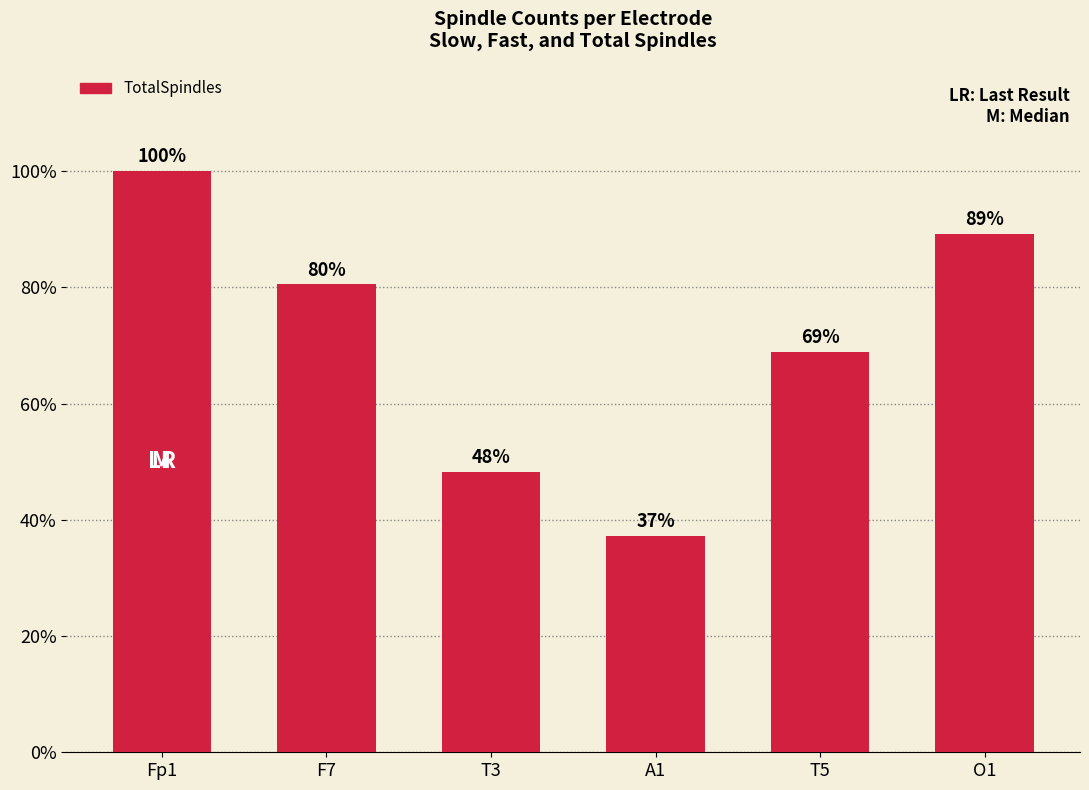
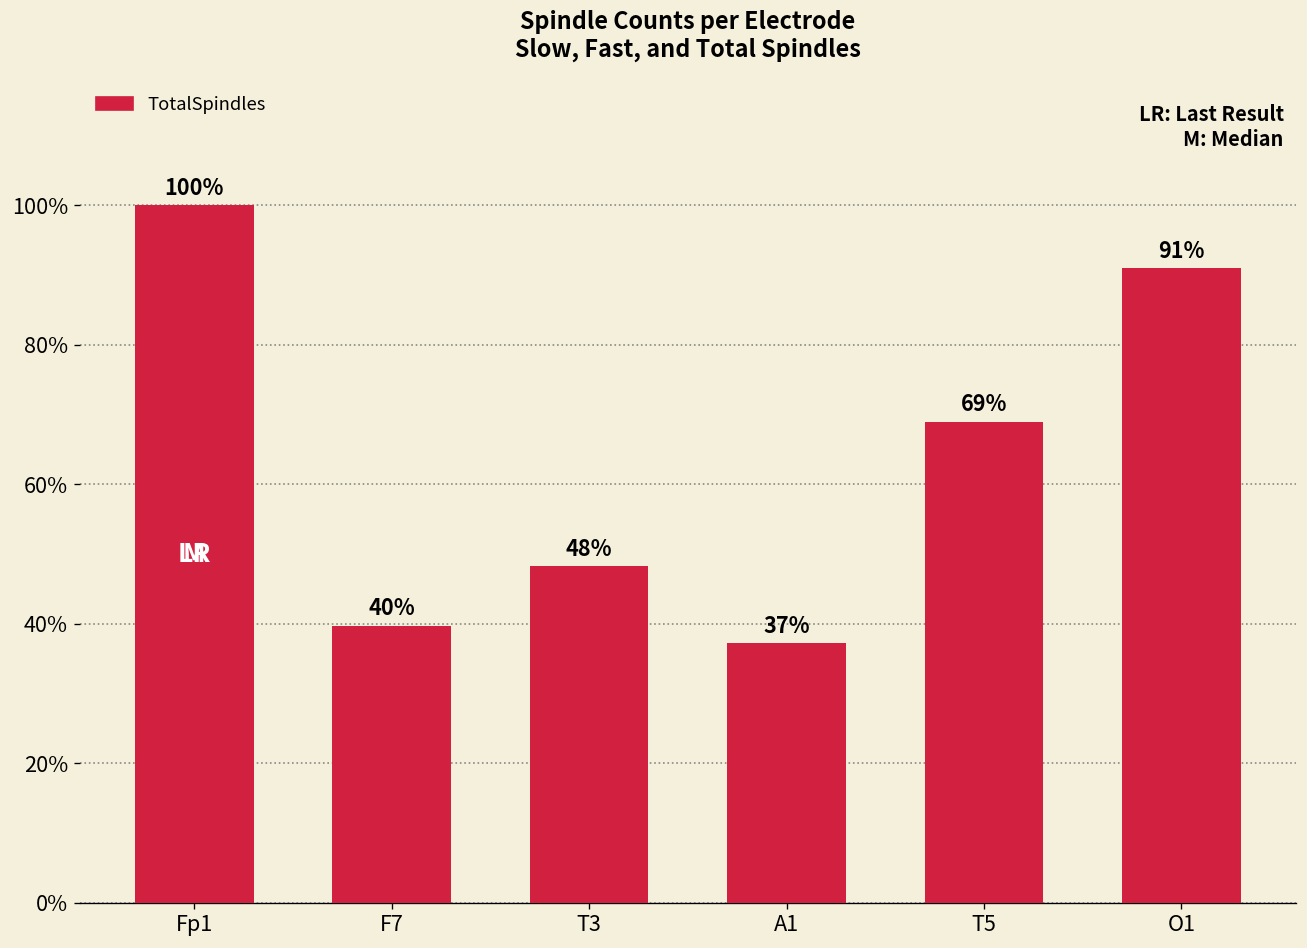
F7: 80% -> 40%
O1: 89% -> 91%
